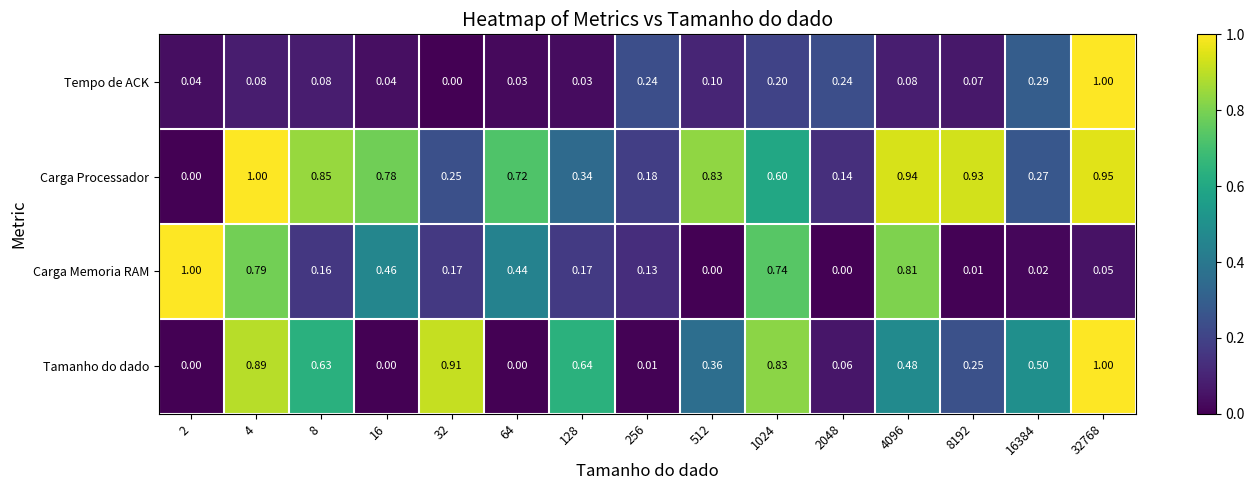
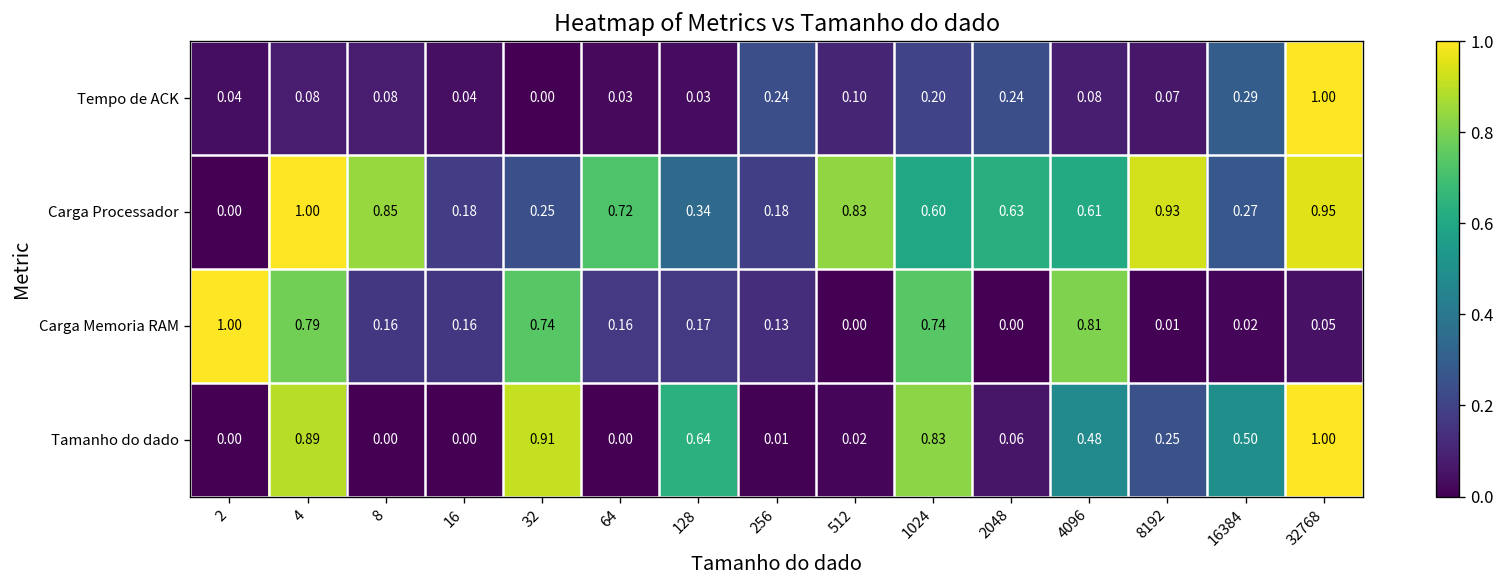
Carga Processador, 16: 0.78 -> 0.18
Carga Processador, 2048: 0.14 -> 0.63
Carga Processador, 4096: 0.94 -> 0.61
Carga Memoria RAM, 16: 0.46 -> 0.16
Carga Memoria RAM, 32: 0.17 -> 0.74
Carga Memoria RAM, 64: 0.44 -> 0.16
Tamanho do dado, 8: 0.63 -> 0.00
Tamanho do dado, 512: 0.36 -> 0.02
